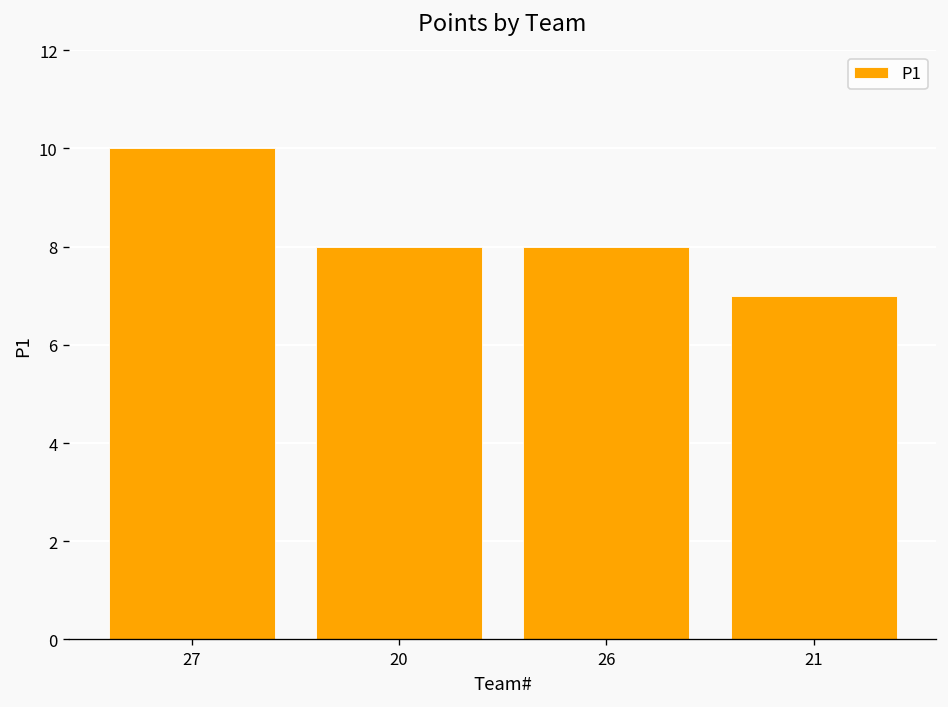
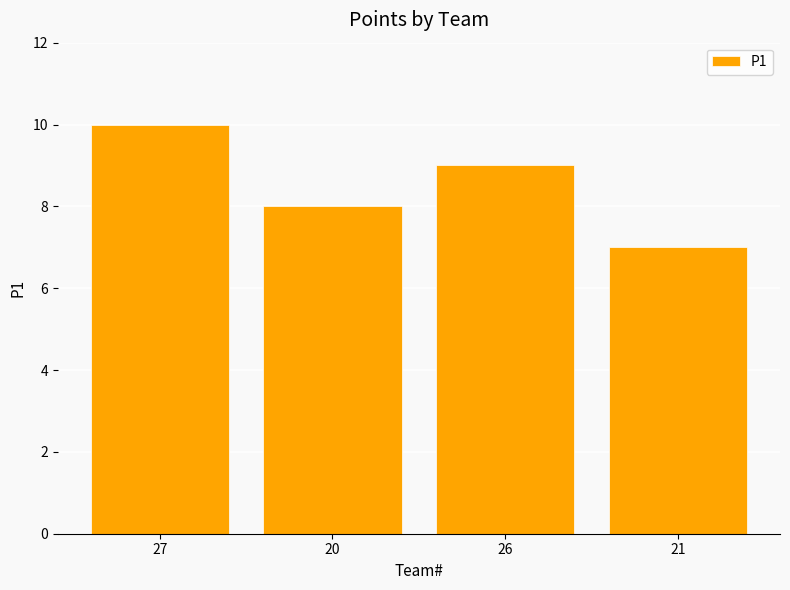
26: 8 -> 9
